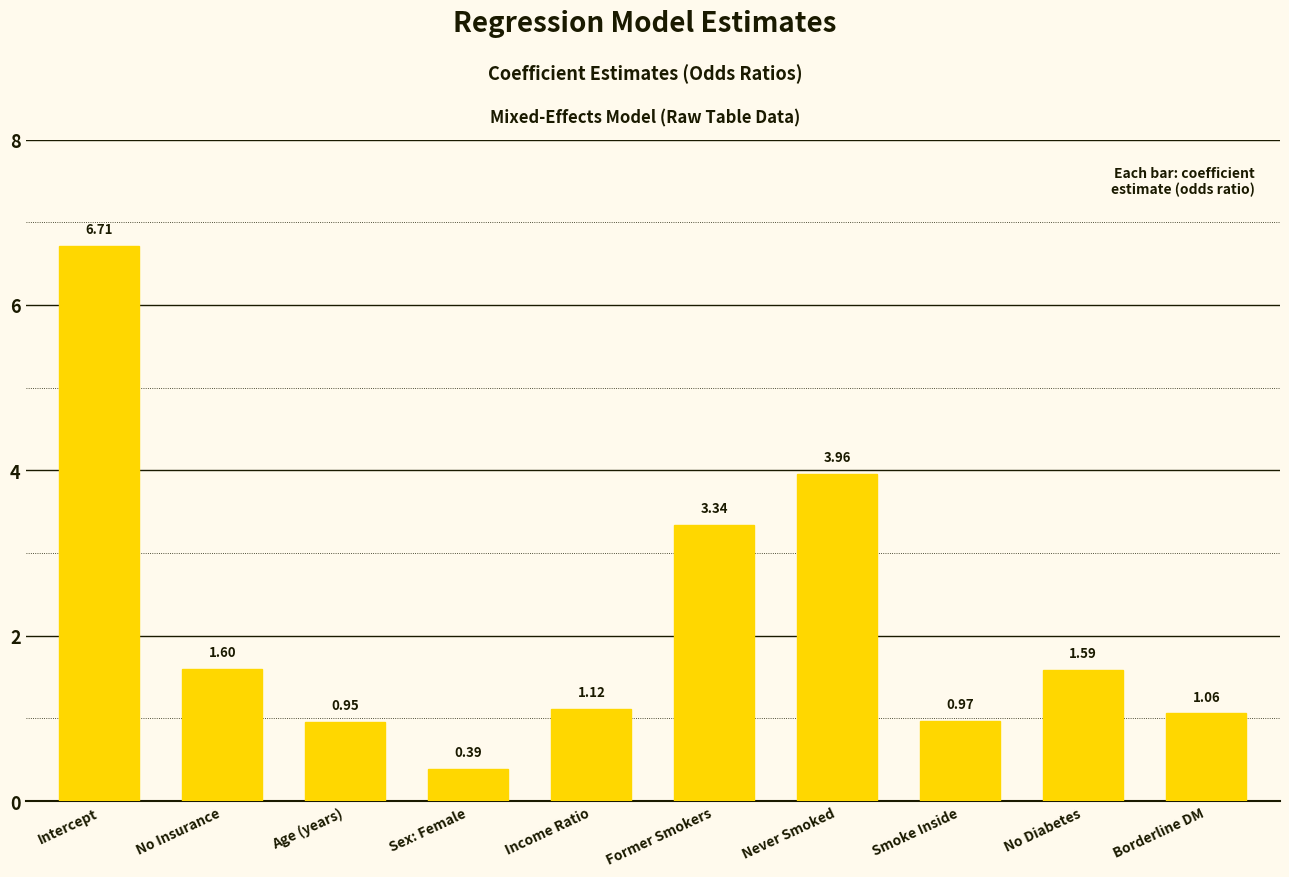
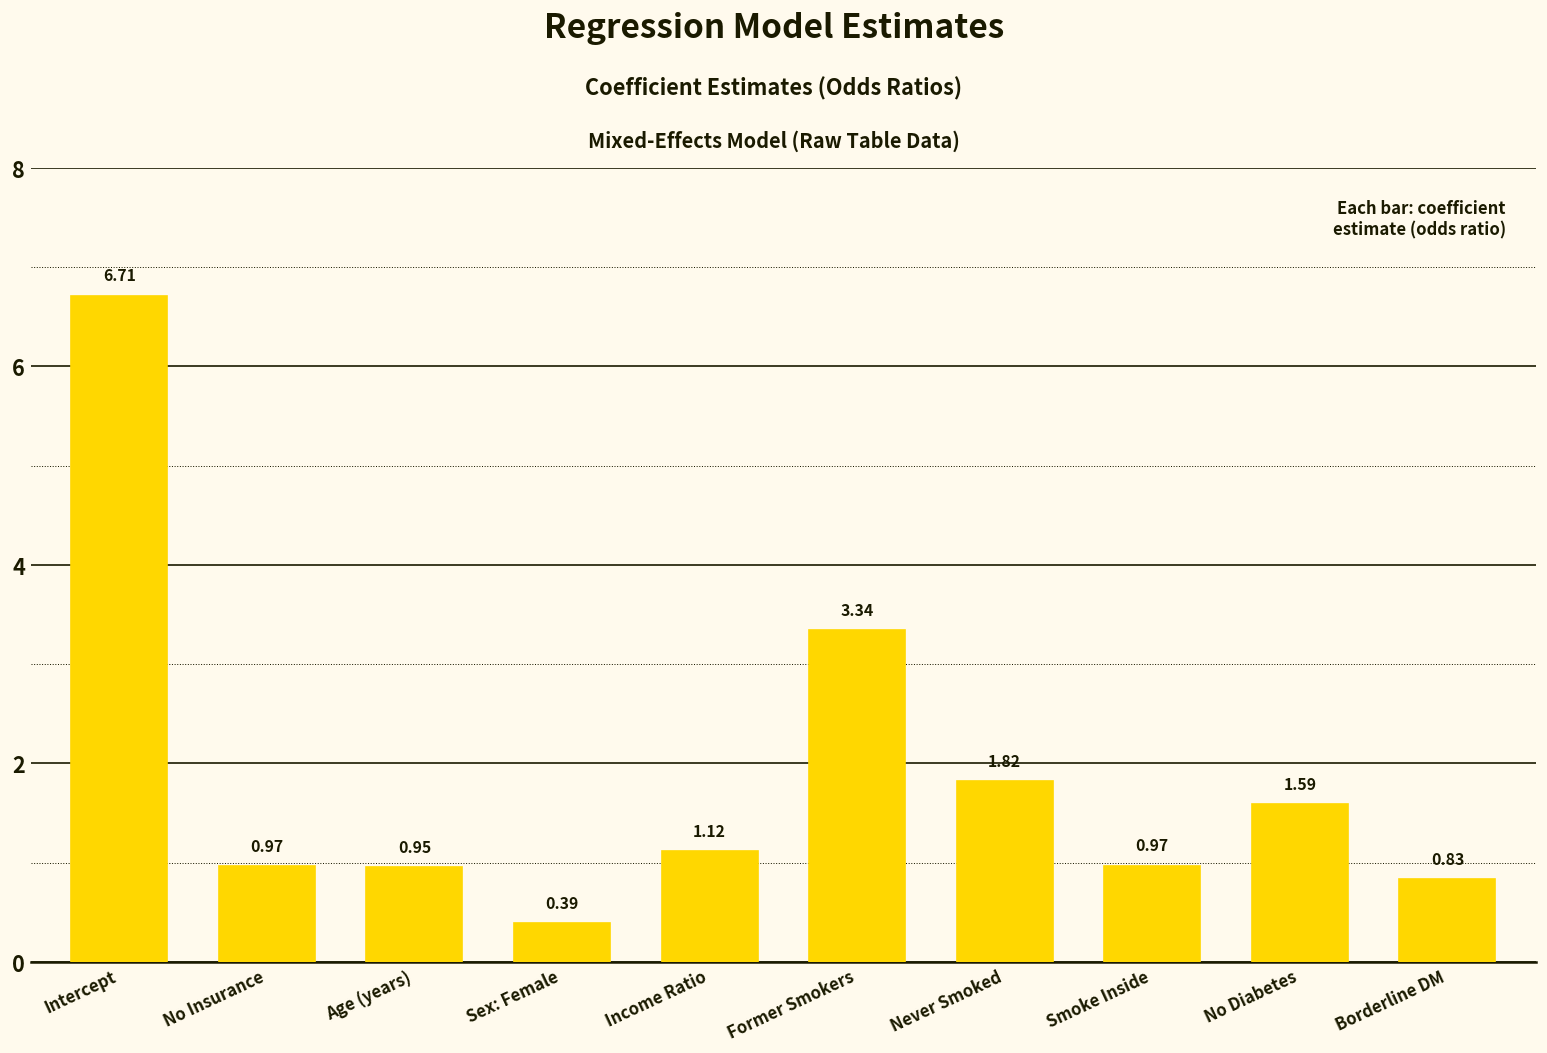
No Insurance: 1.60 -> 0.97
Never Smoked: 3.96 -> 1.82
Borderline DM: 1.06 -> 0.83
